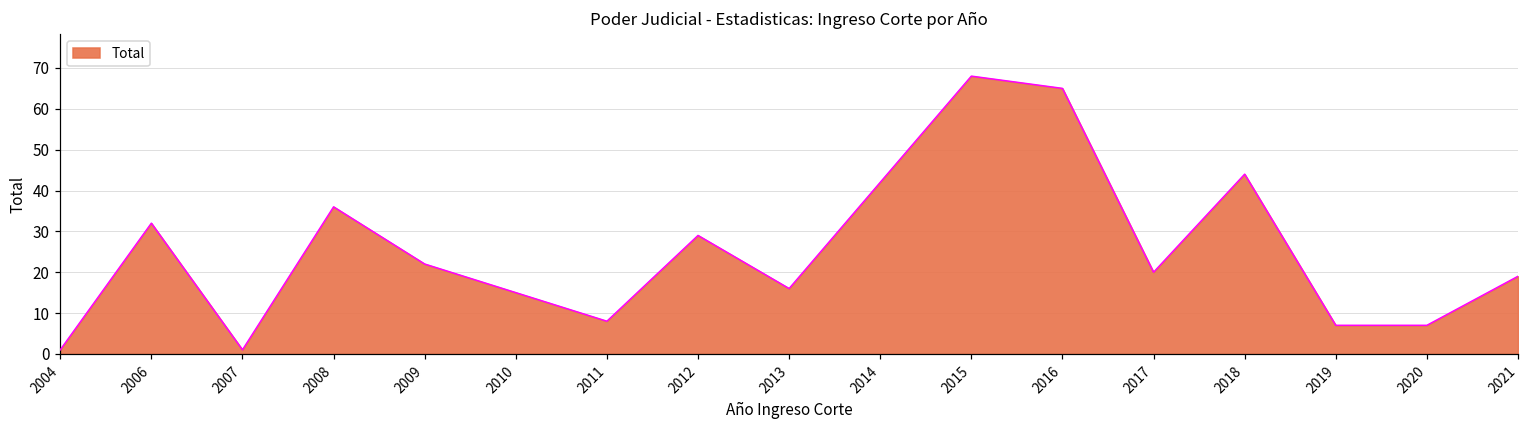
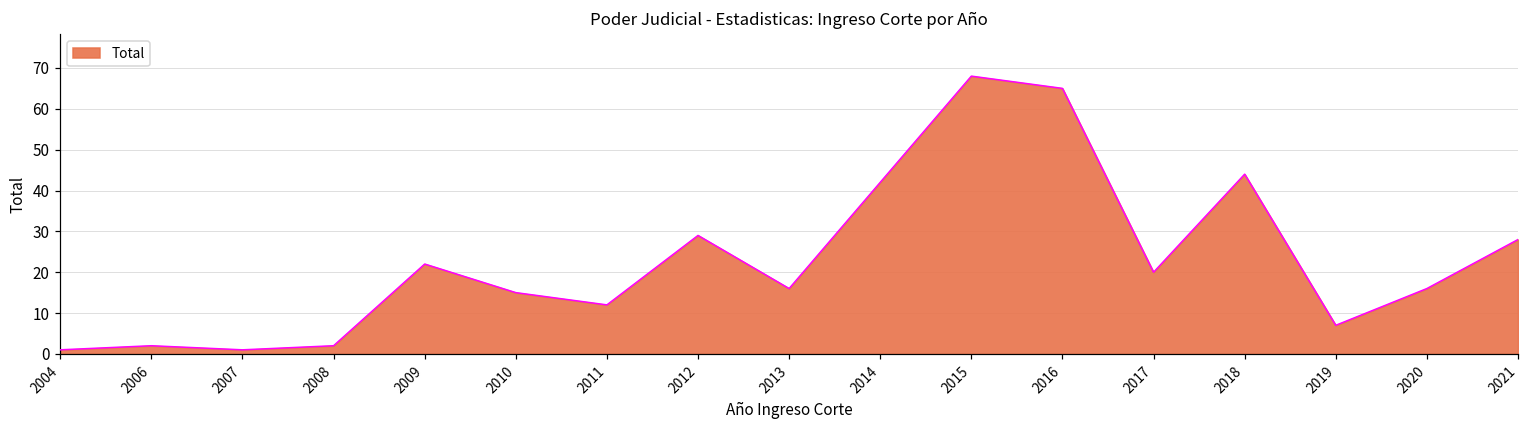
2006: 32 -> 2
2008: 36 -> 2
2011: 8 -> 12
2020: 7 -> 16
2021: 19 -> 28
